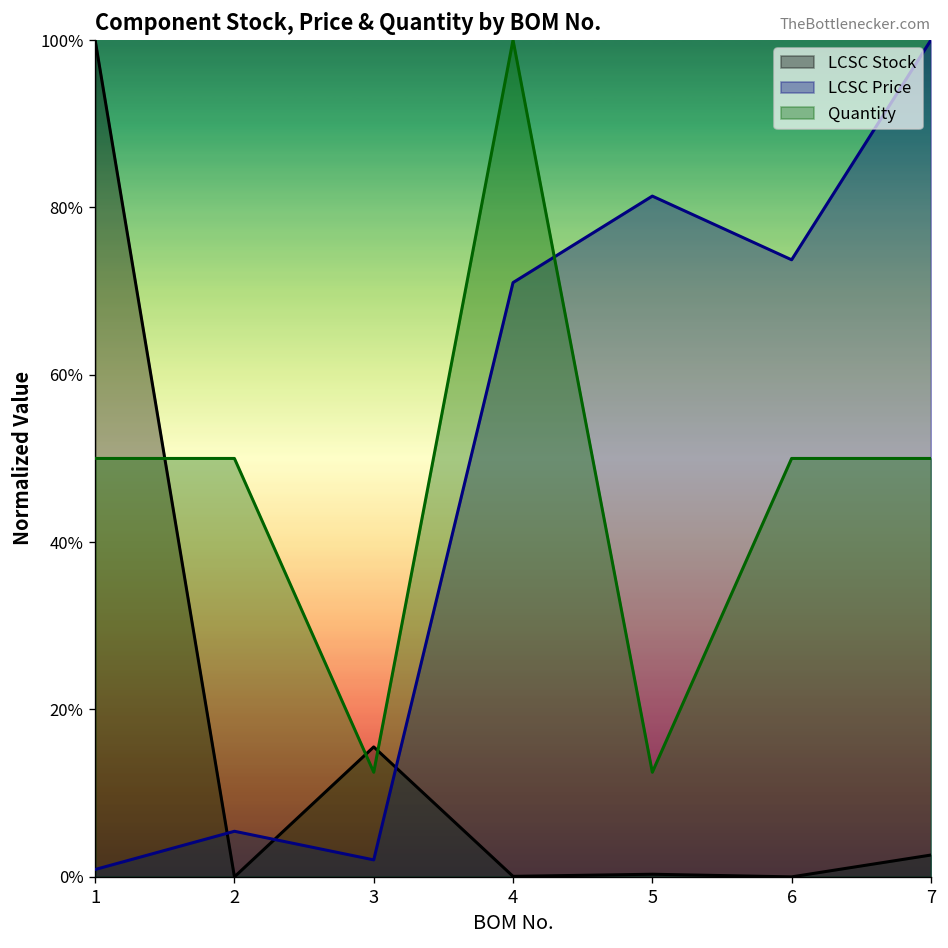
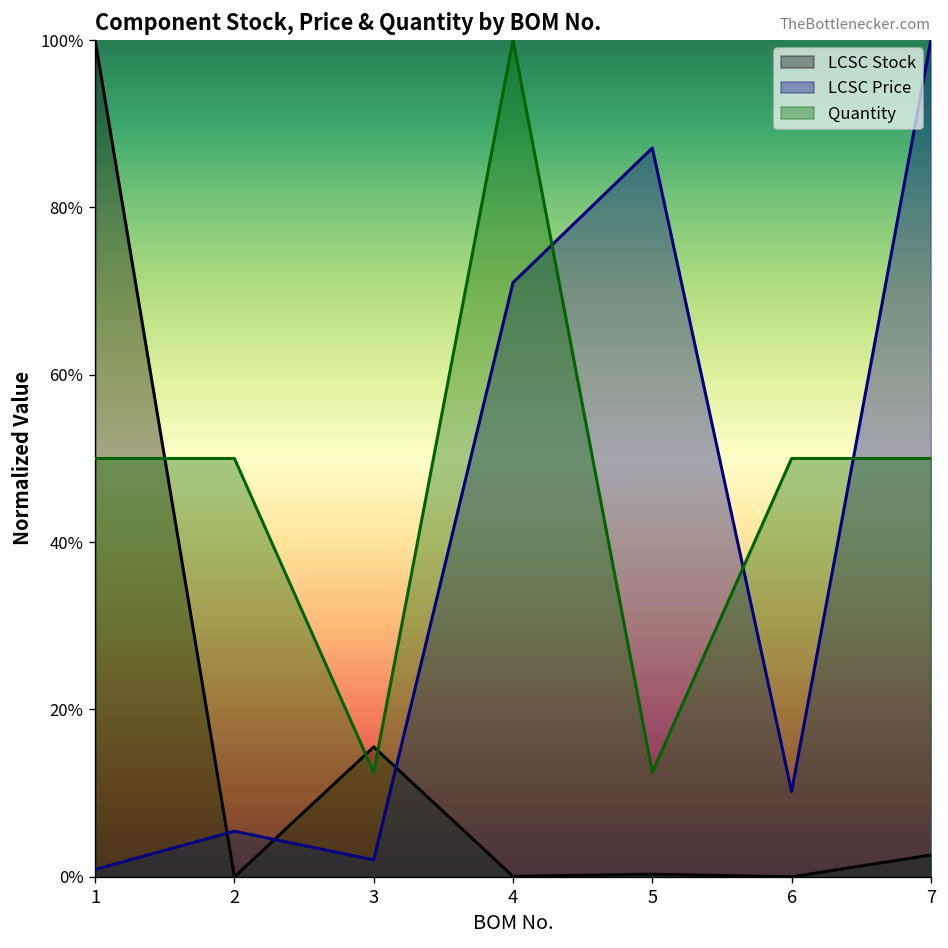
LCSC Price, 5: 81% -> 87%
LCSC Price, 6: 74% -> 10%
